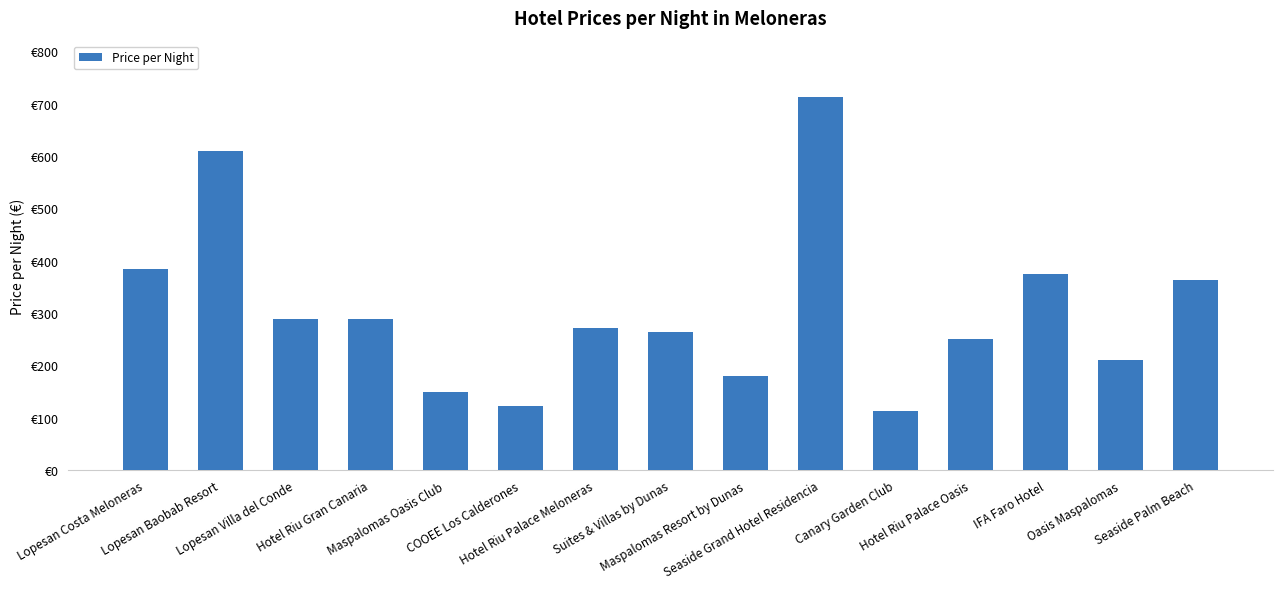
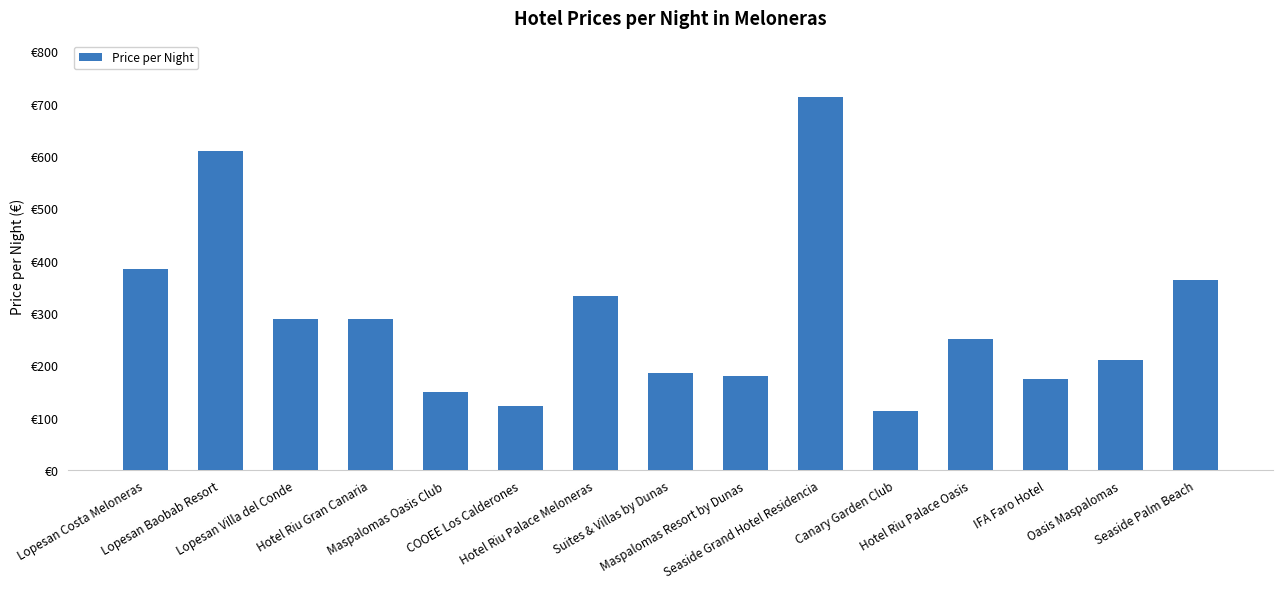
Hotel Riu Palace Meloneras: €270 -> €330
Suites & Villas by Dunas: €260 -> €190
IFA Faro Hotel: €380 -> €180
